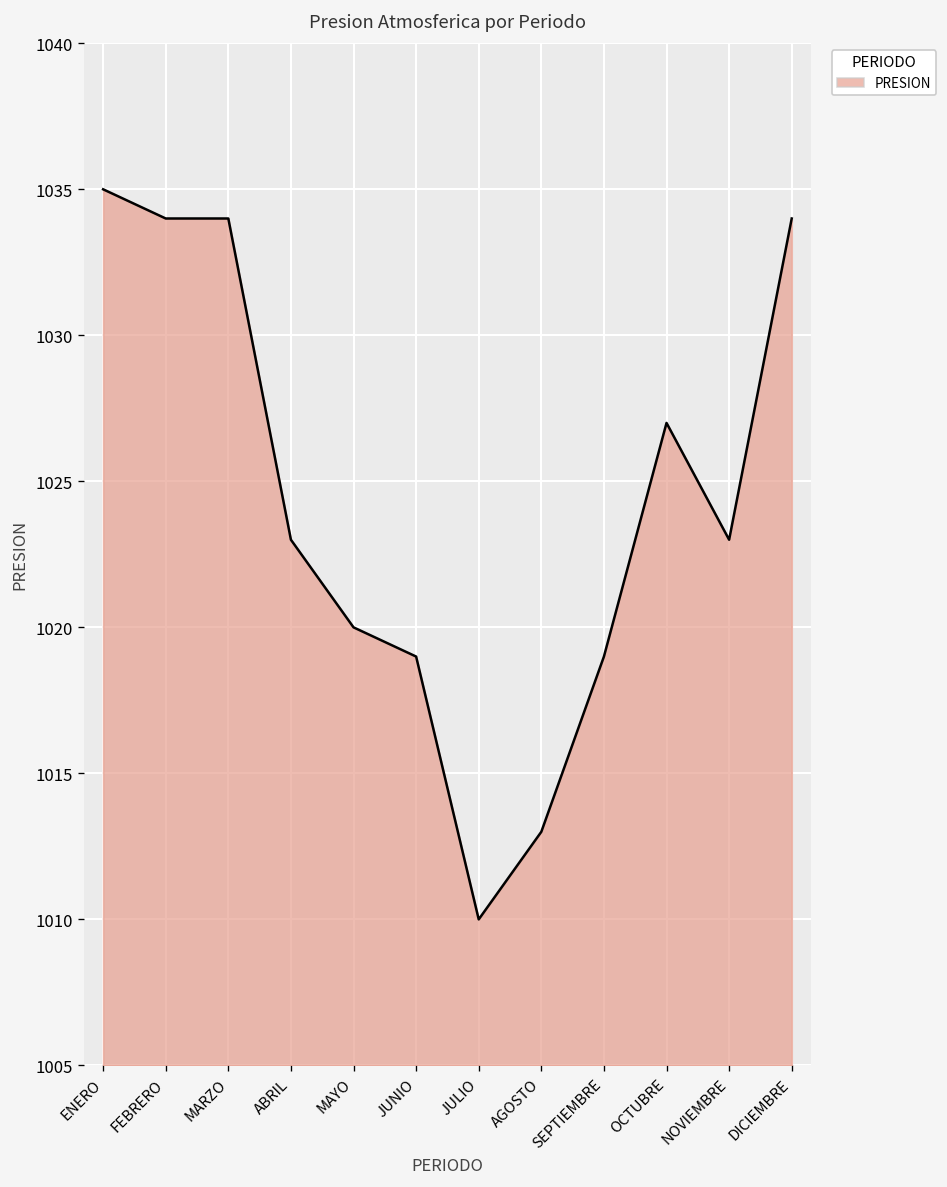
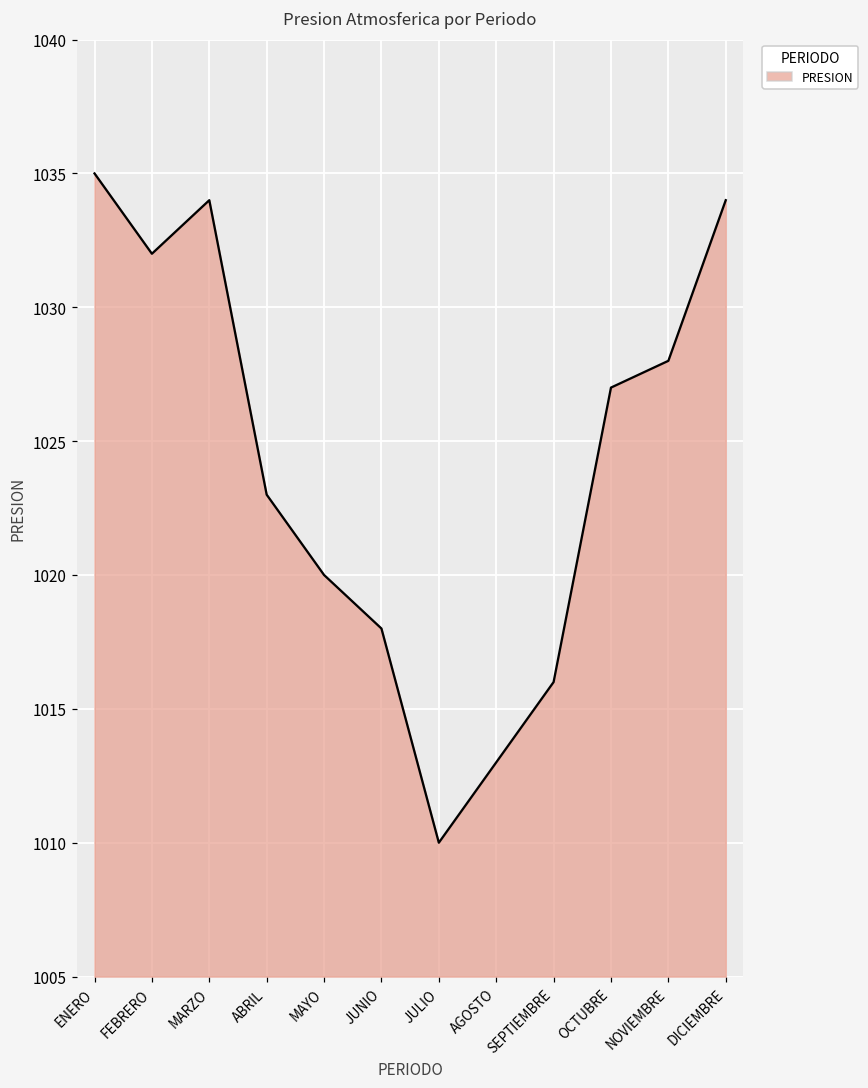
FEBRERO: 1034 -> 1032
JUNIO: 1019 -> 1018
SEPTIEMBRE: 1019 -> 1016
NOVIEMBRE: 1023 -> 1028
